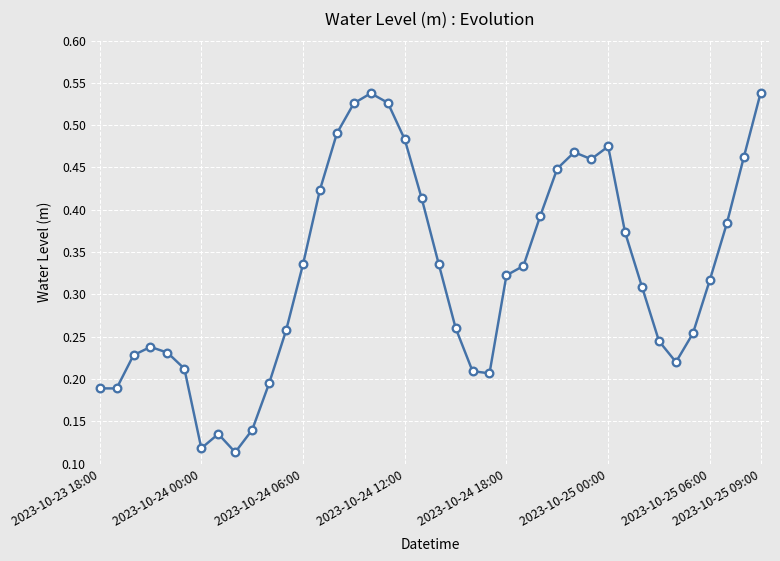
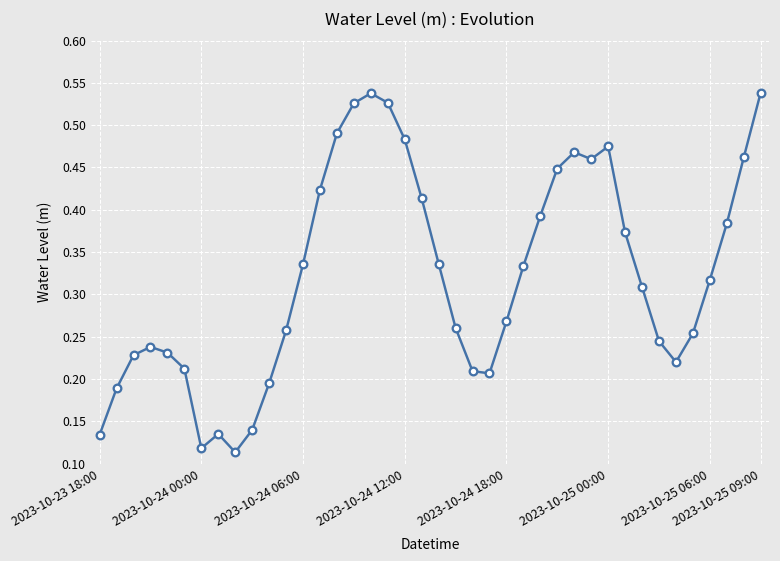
2023-10-23 18:00: 0.19 -> 0.13
2023-10-24 18:00: 0.32 -> 0.27
